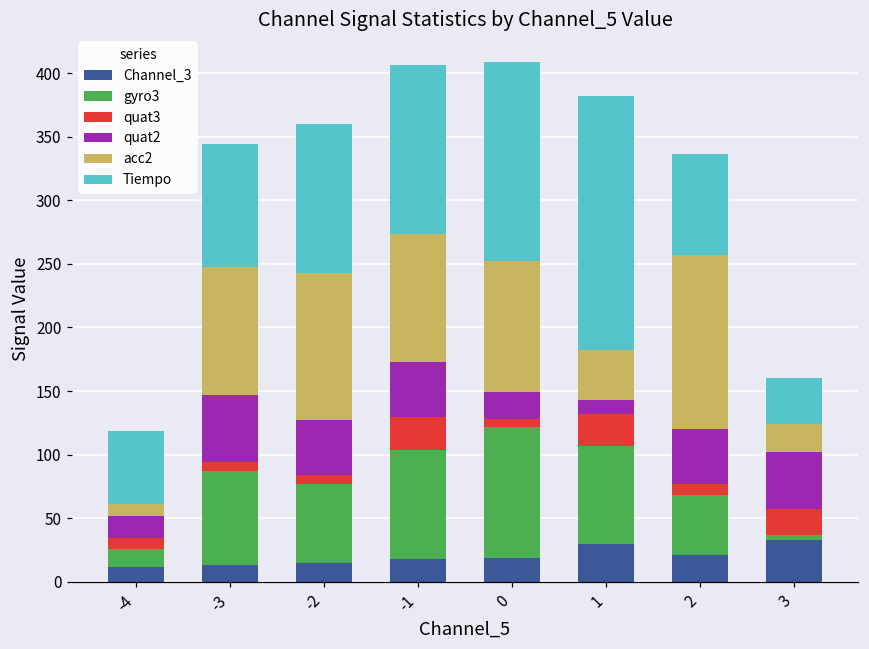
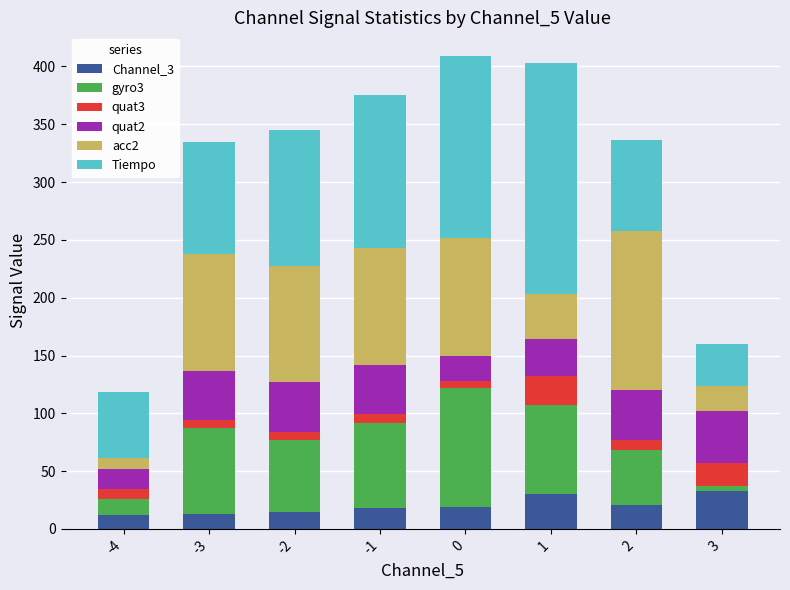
quat2, -3: 53 -> 43
acc2, -2: 116 -> 101
gyro3, -1: 86 -> 74
quat3, -1: 26 -> 7
quat2, 1: 11 -> 32
